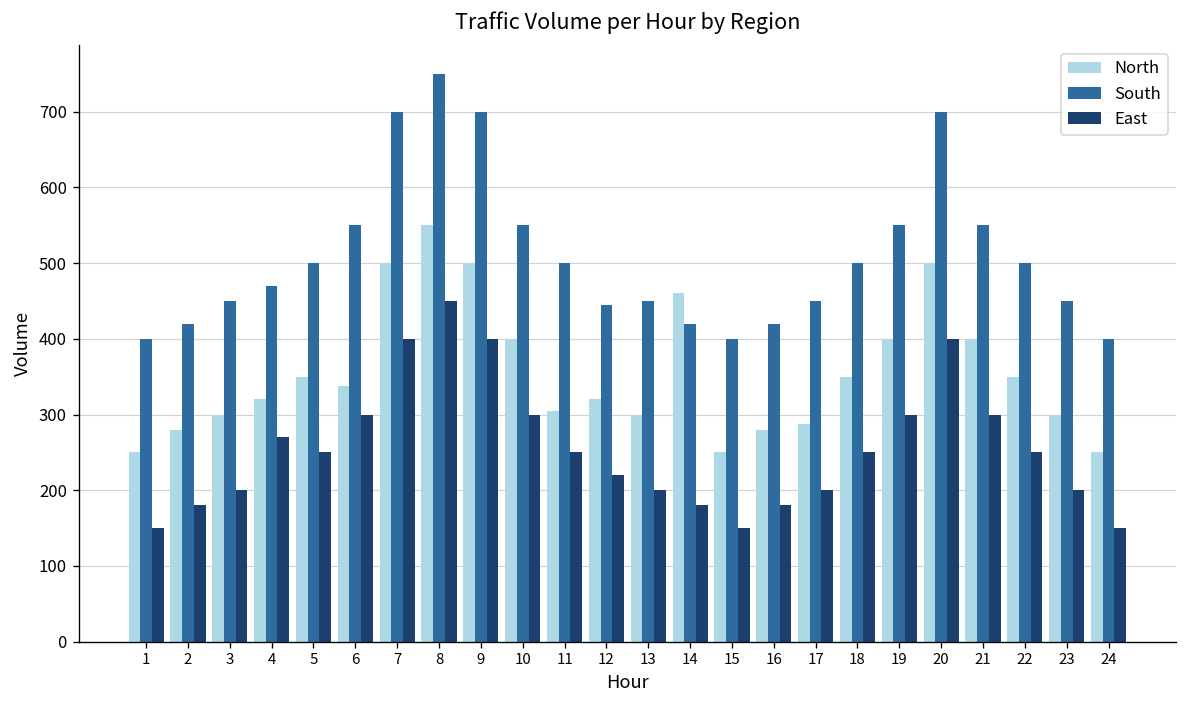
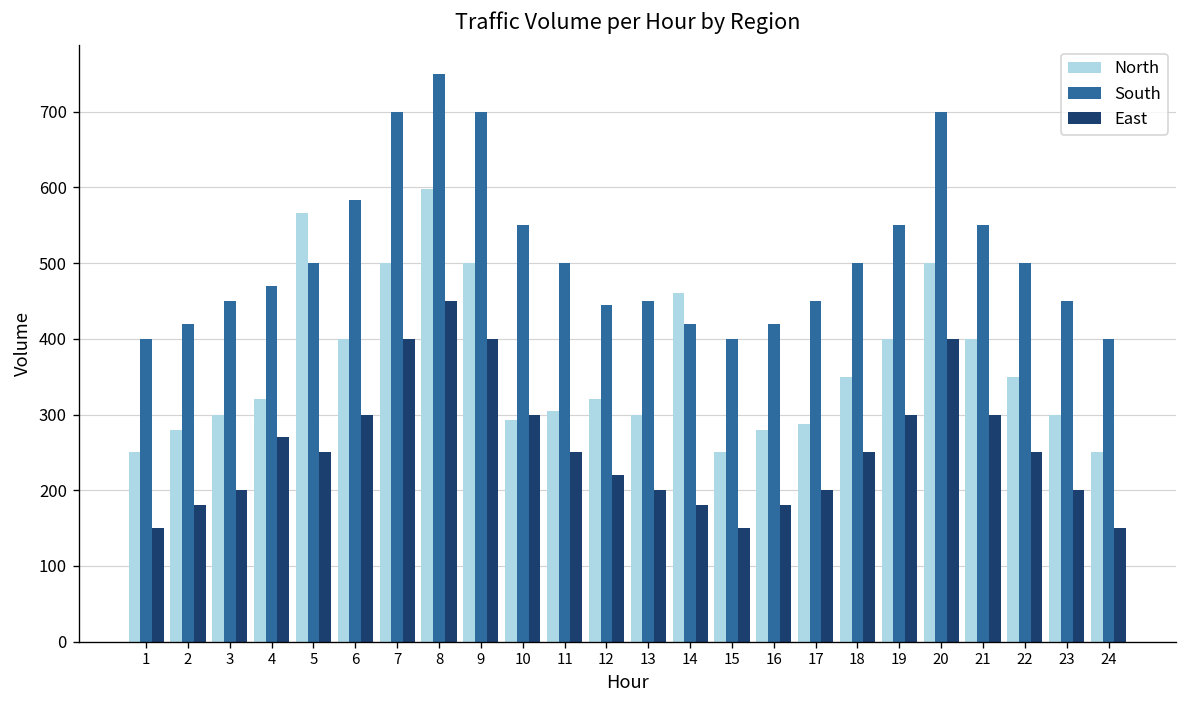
North, 5: 350 -> 570
North, 6: 340 -> 400
South, 6: 550 -> 580
North, 8: 550 -> 600
North, 10: 400 -> 290
